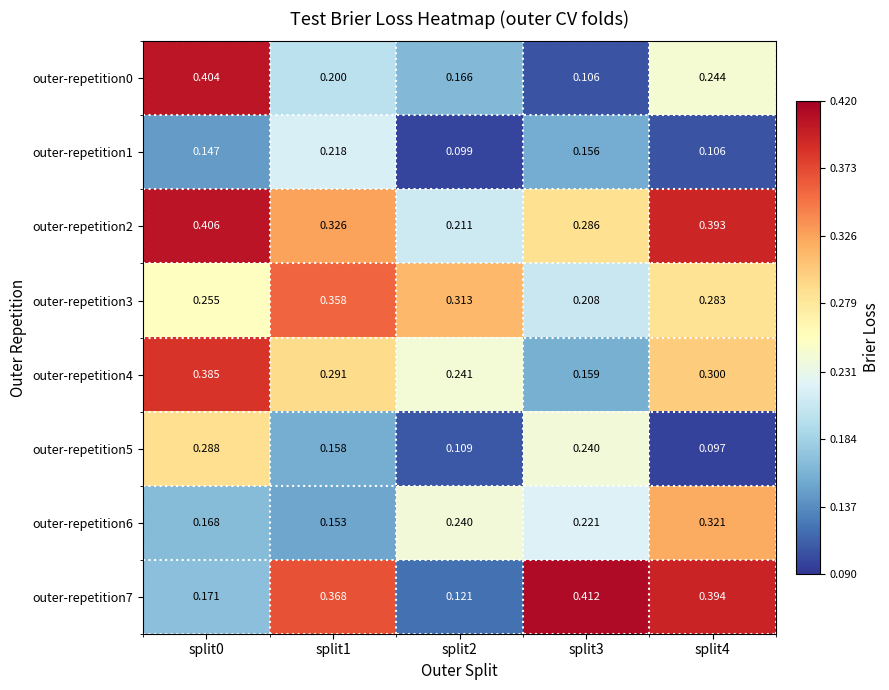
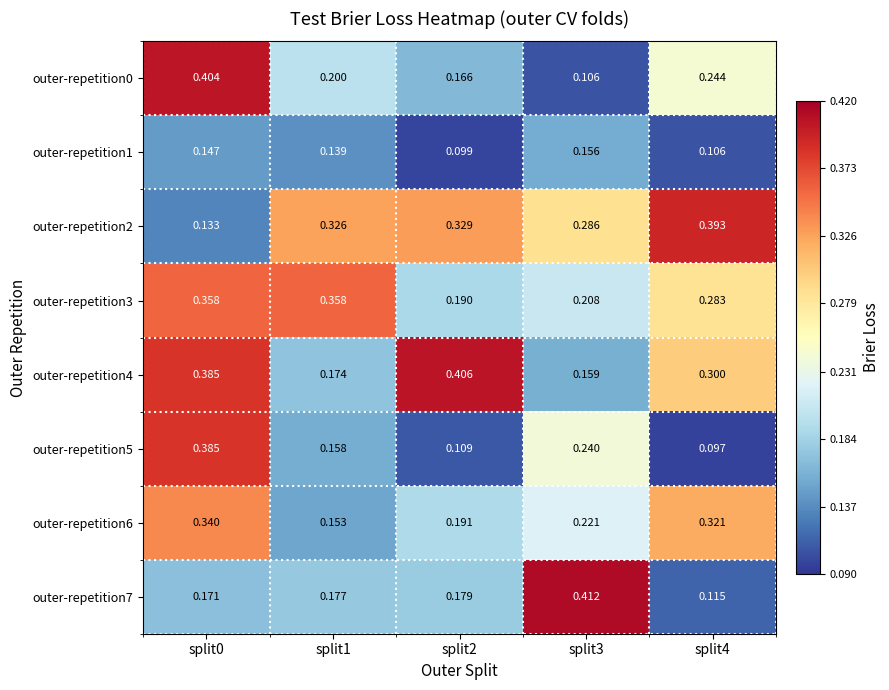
outer-repetition1, split1: 0.218 -> 0.139
outer-repetition2, split0: 0.406 -> 0.133
outer-repetition2, split2: 0.211 -> 0.329
outer-repetition3, split0: 0.255 -> 0.358
outer-repetition3, split2: 0.313 -> 0.190
outer-repetition4, split1: 0.291 -> 0.174
outer-repetition4, split2: 0.241 -> 0.406
outer-repetition5, split0: 0.288 -> 0.385
outer-repetition6, split0: 0.168 -> 0.340
outer-repetition6, split2: 0.240 -> 0.191
outer-repetition7, split1: 0.368 -> 0.177
outer-repetition7, split2: 0.121 -> 0.179
outer-repetition7, split4: 0.394 -> 0.115
